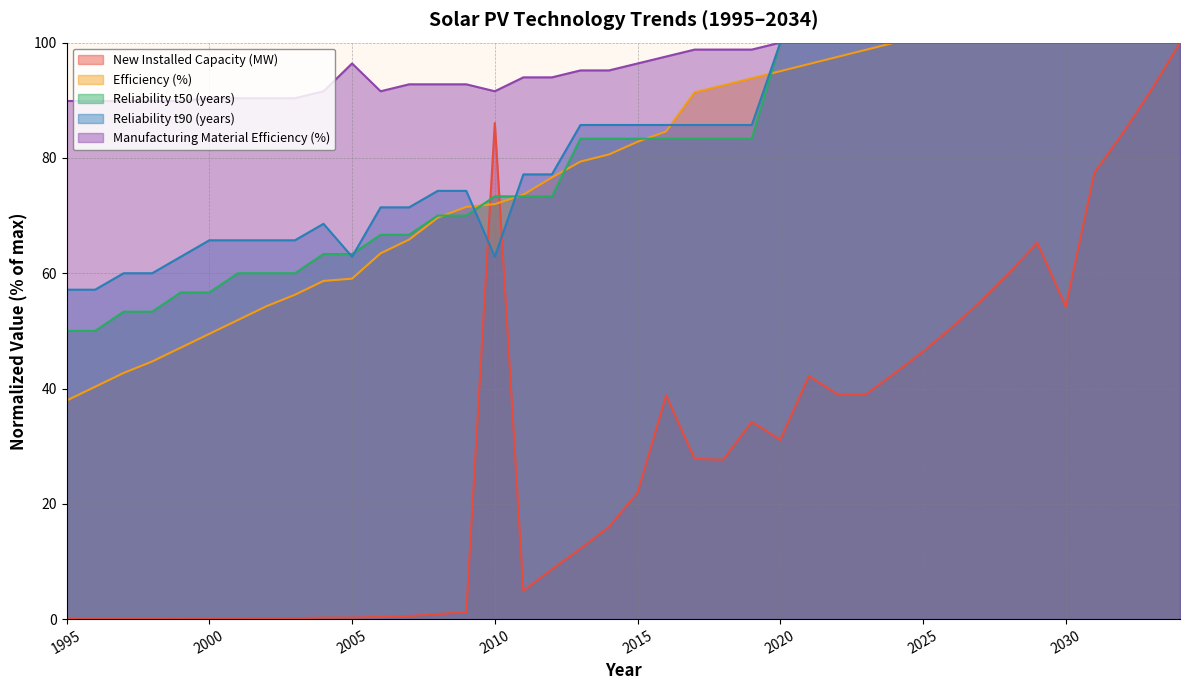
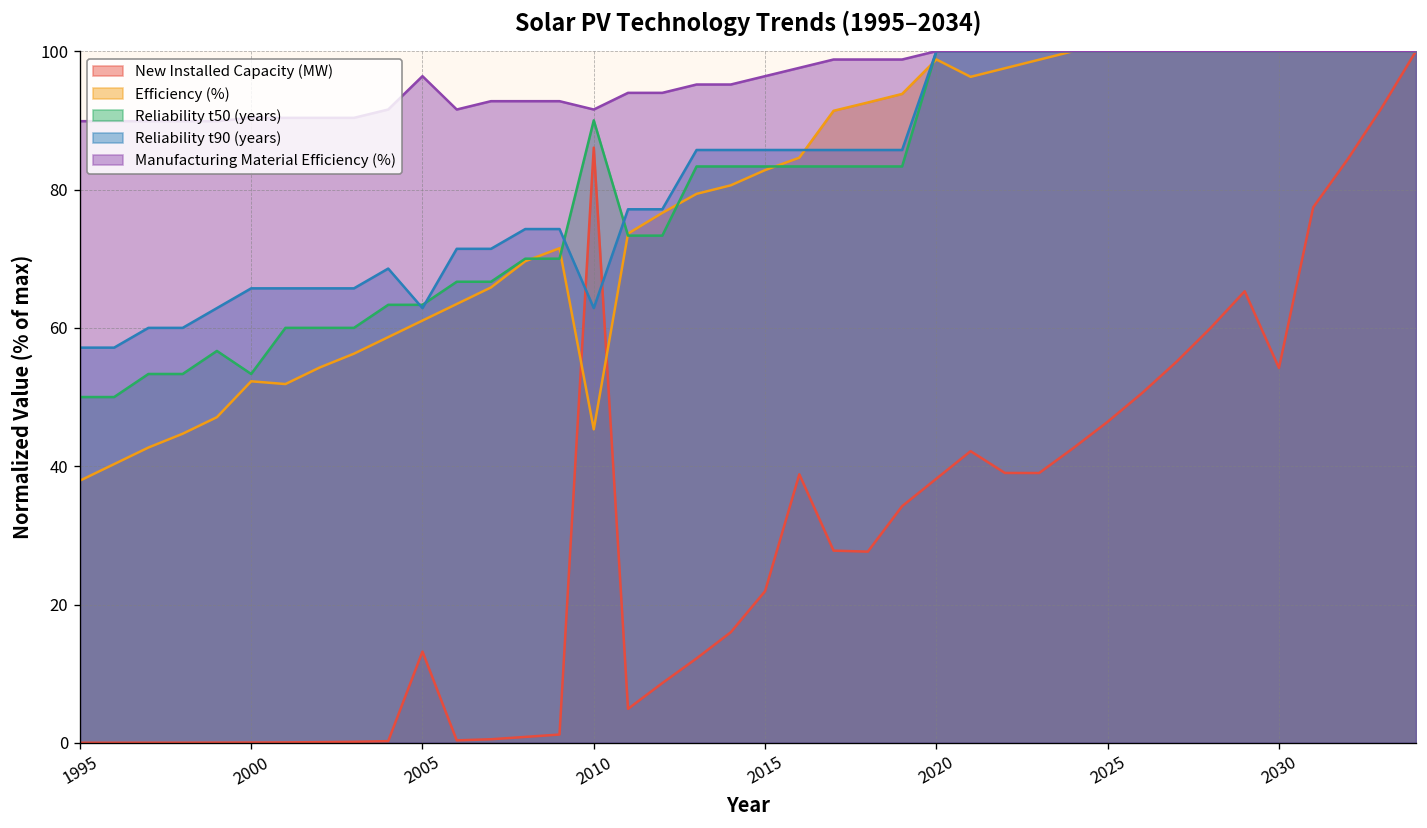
Efficiency (%), 2000: 49 -> 52
Reliability t50 (years), 2000: 57 -> 53
New Installed Capacity (MW), 2005: 0 -> 13
Efficiency (%), 2005: 59 -> 61
Efficiency (%), 2010: 72 -> 45
Reliability t50 (years), 2010: 73 -> 90
New Installed Capacity (MW), 2020: 31 -> 38
Efficiency (%), 2020: 95 -> 99
